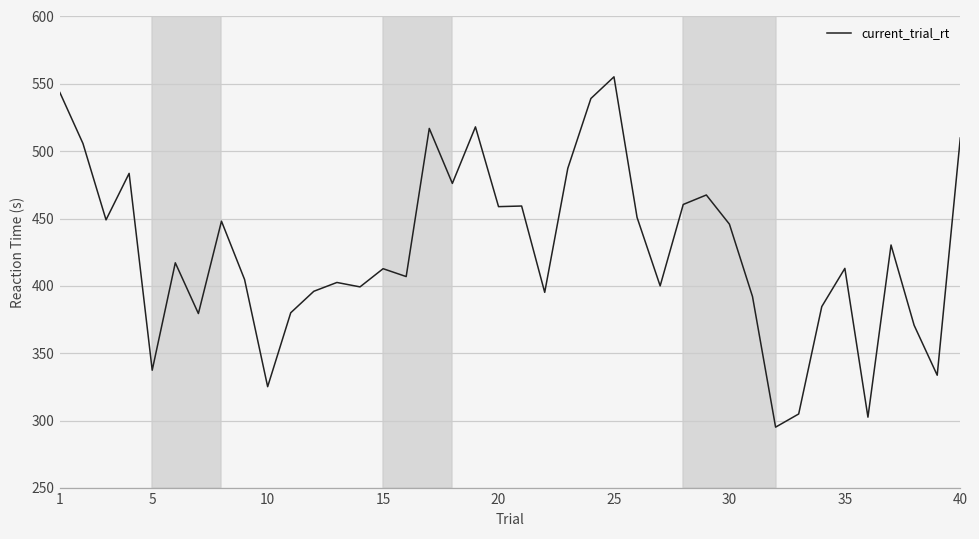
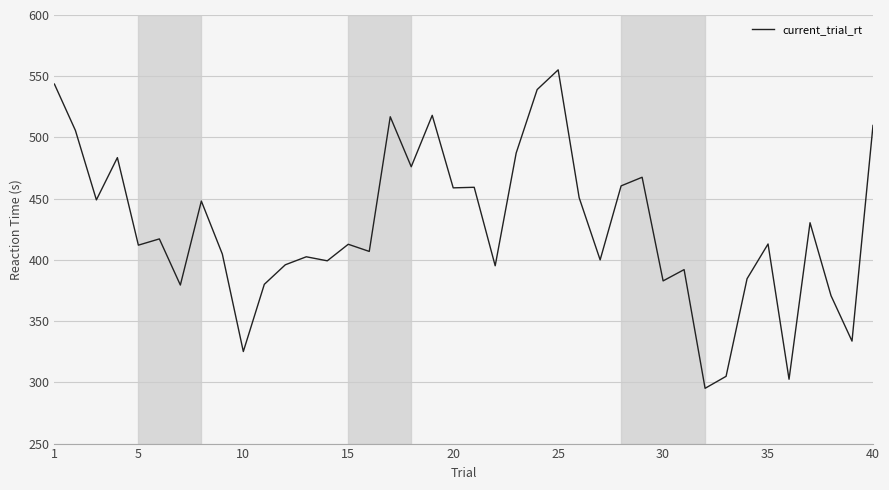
5: 337 -> 412
30: 446 -> 383
